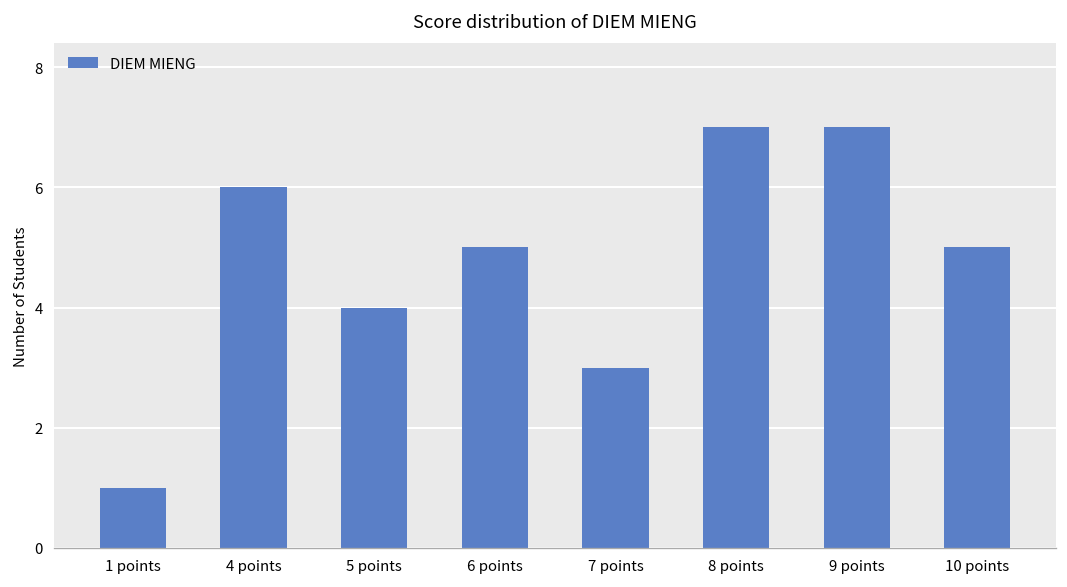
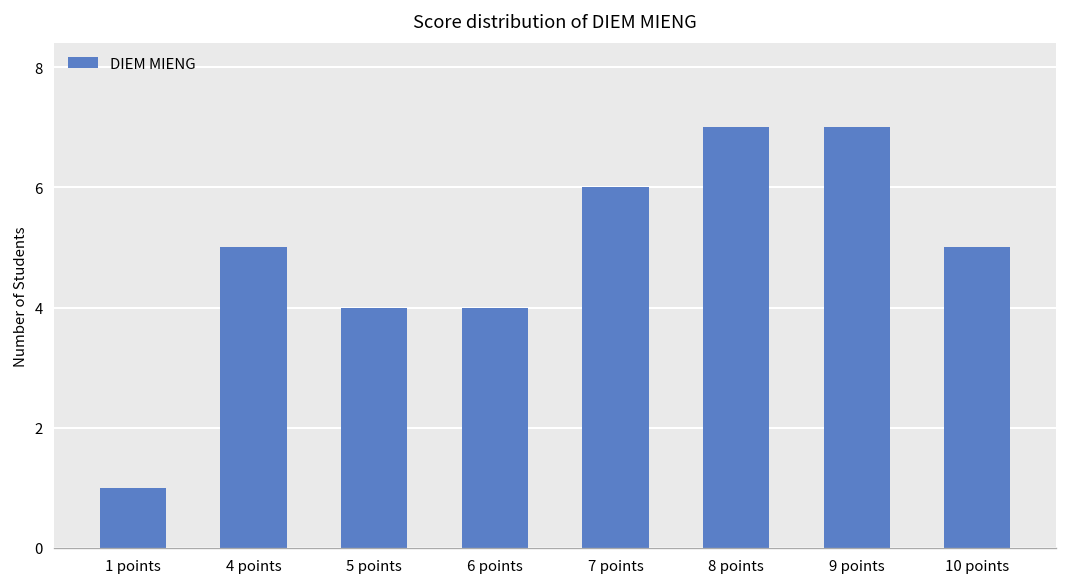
4 points: 6 -> 5
6 points: 5 -> 4
7 points: 3 -> 6
